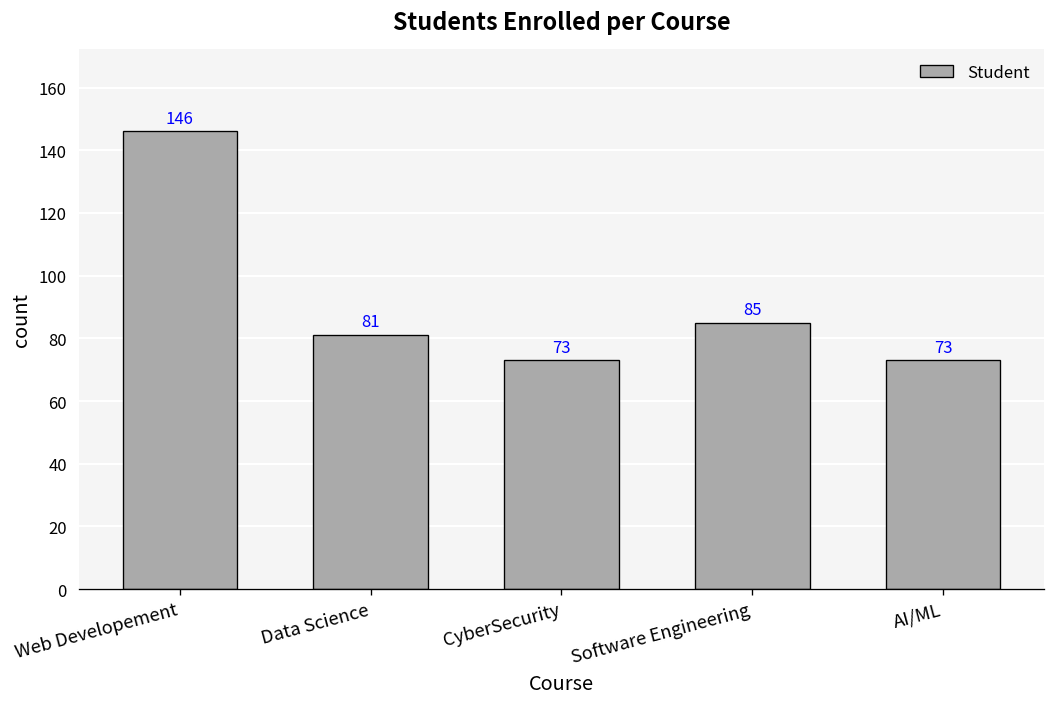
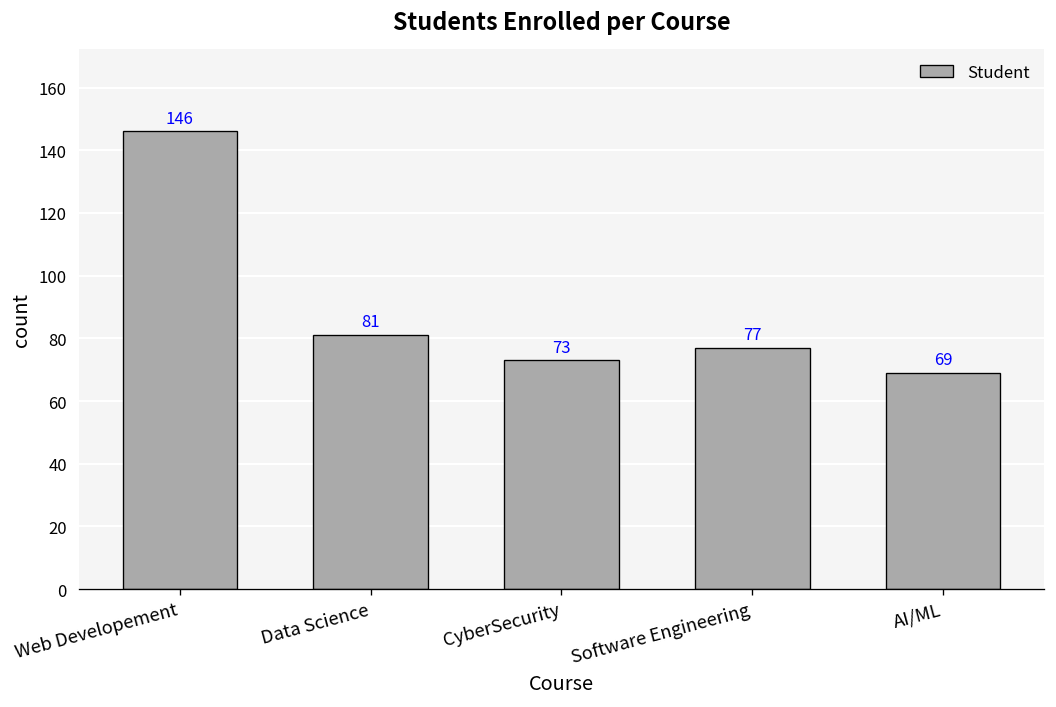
Software Engineering: 85 -> 77
AI/ML: 73 -> 69
